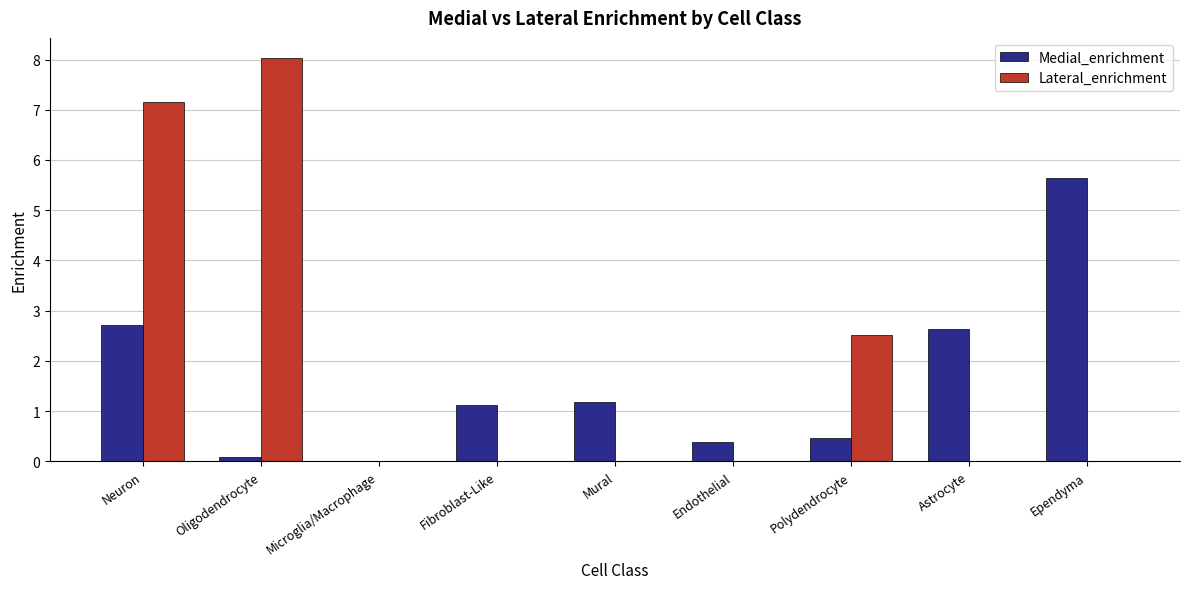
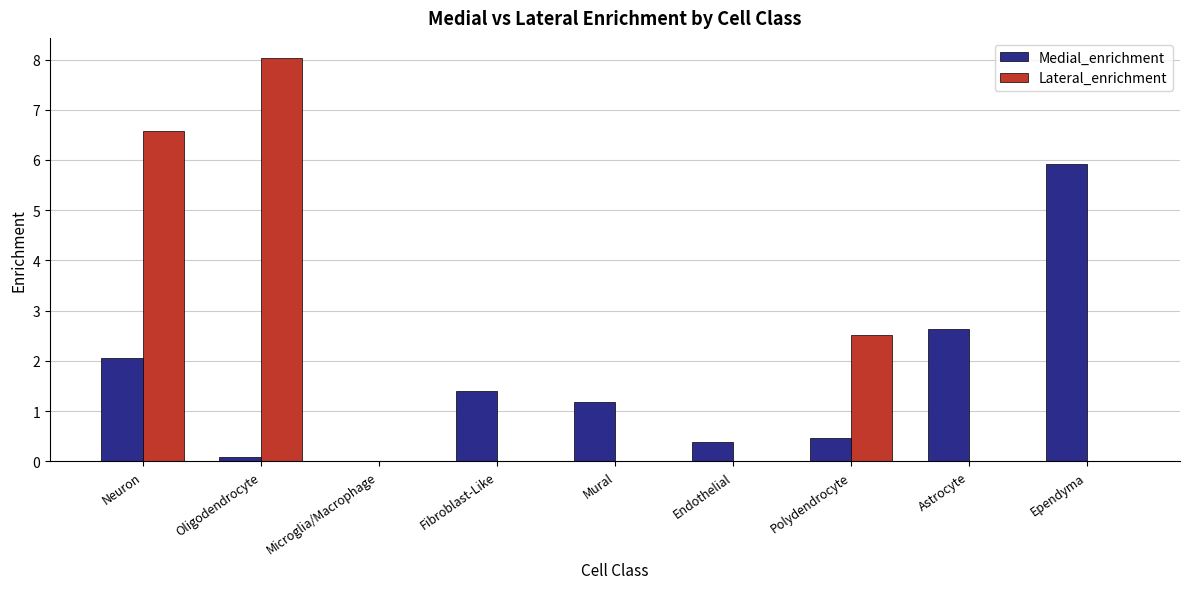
Medial_enrichment, Neuron: 2.7 -> 2.1
Lateral_enrichment, Neuron: 7.2 -> 6.6
Medial_enrichment, Fibroblast-Like: 1.1 -> 1.4
Medial_enrichment, Ependyma: 5.6 -> 5.9
